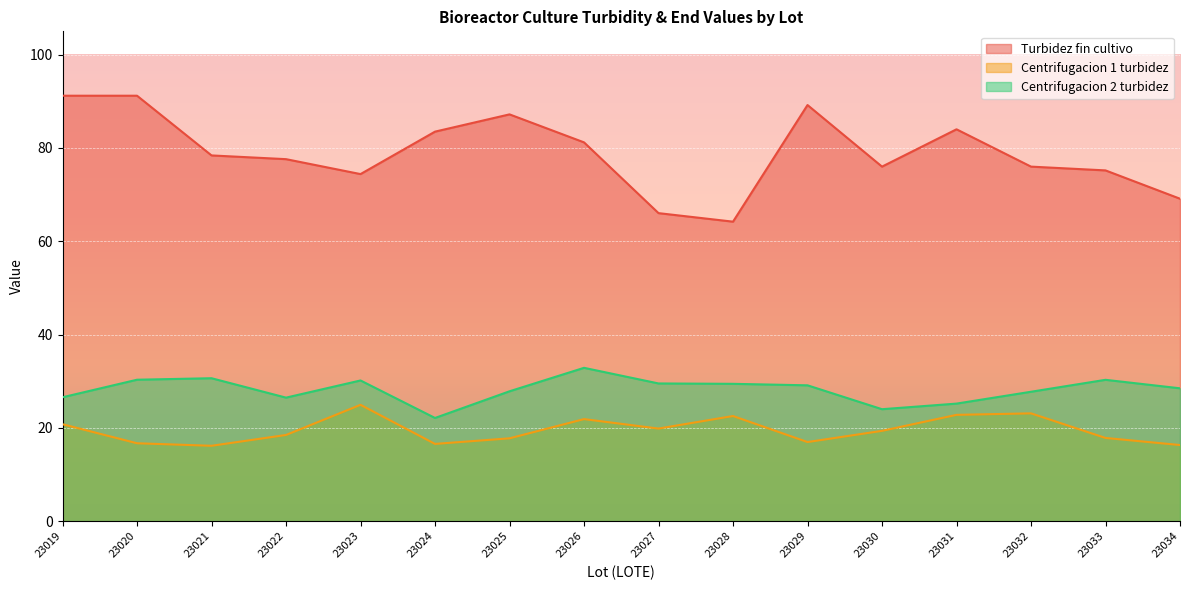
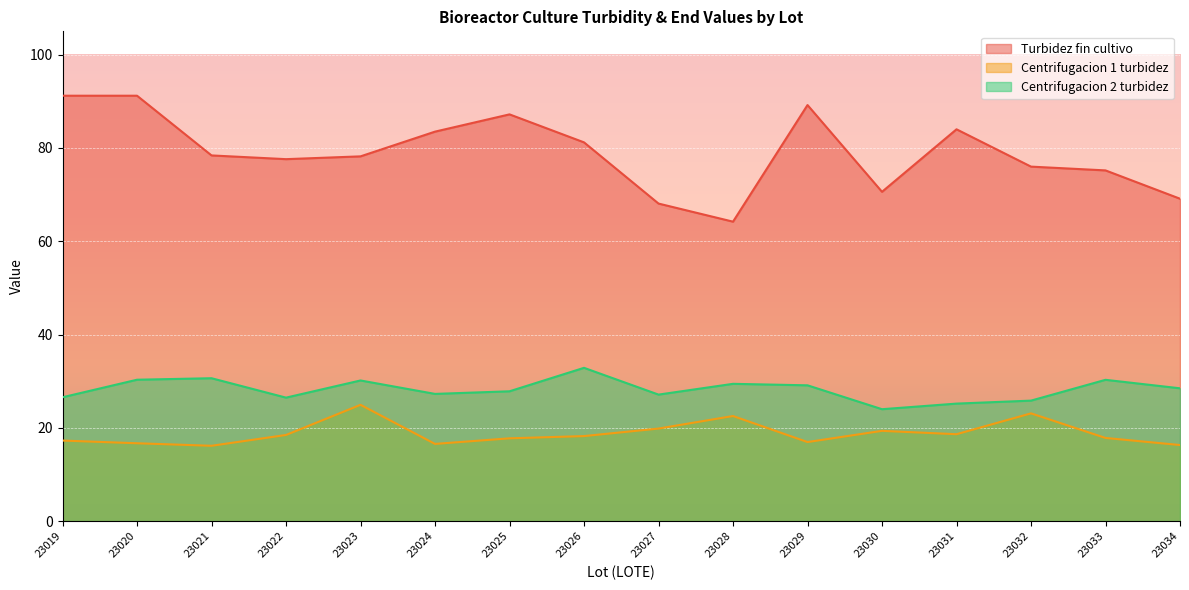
Centrifugacion 1 turbidez, 23019: 21 -> 17
Turbidez fin cultivo, 23023: 74 -> 78
Centrifugacion 2 turbidez, 23024: 22 -> 27
Centrifugacion 1 turbidez, 23026: 22 -> 18
Turbidez fin cultivo, 23027: 66 -> 68
Centrifugacion 2 turbidez, 23027: 30 -> 27
Turbidez fin cultivo, 23030: 76 -> 71
Centrifugacion 1 turbidez, 23031: 23 -> 19
Centrifugacion 2 turbidez, 23032: 28 -> 26
